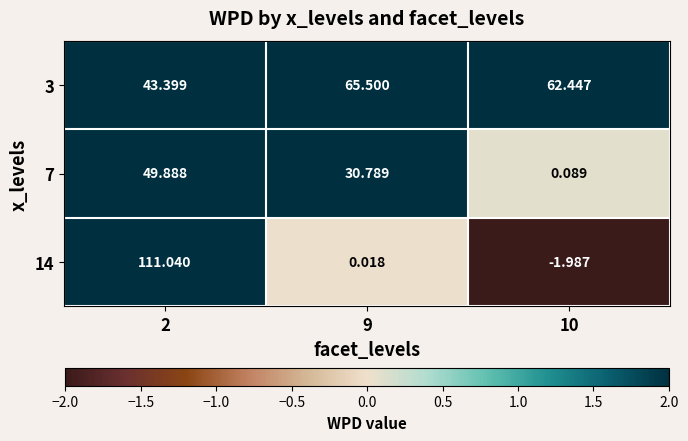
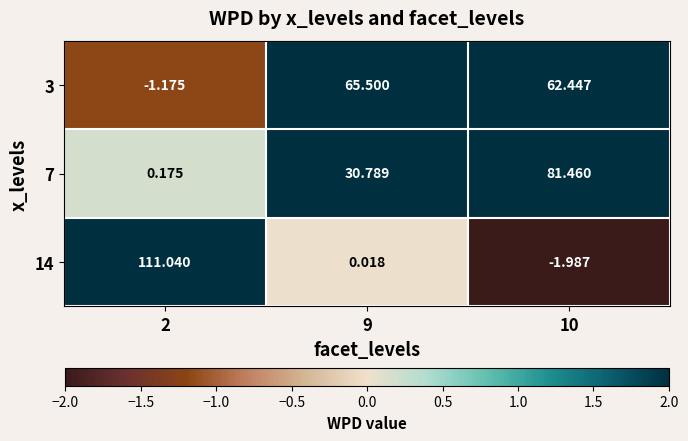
3, 2: 43.399 -> -1.175
7, 2: 49.888 -> 0.175
7, 10: 0.089 -> 81.460
